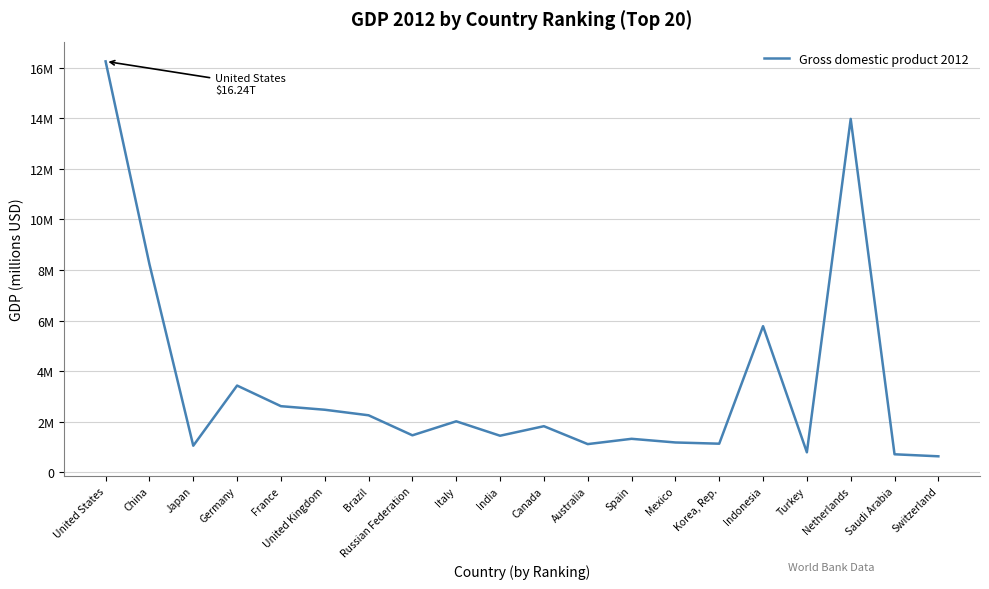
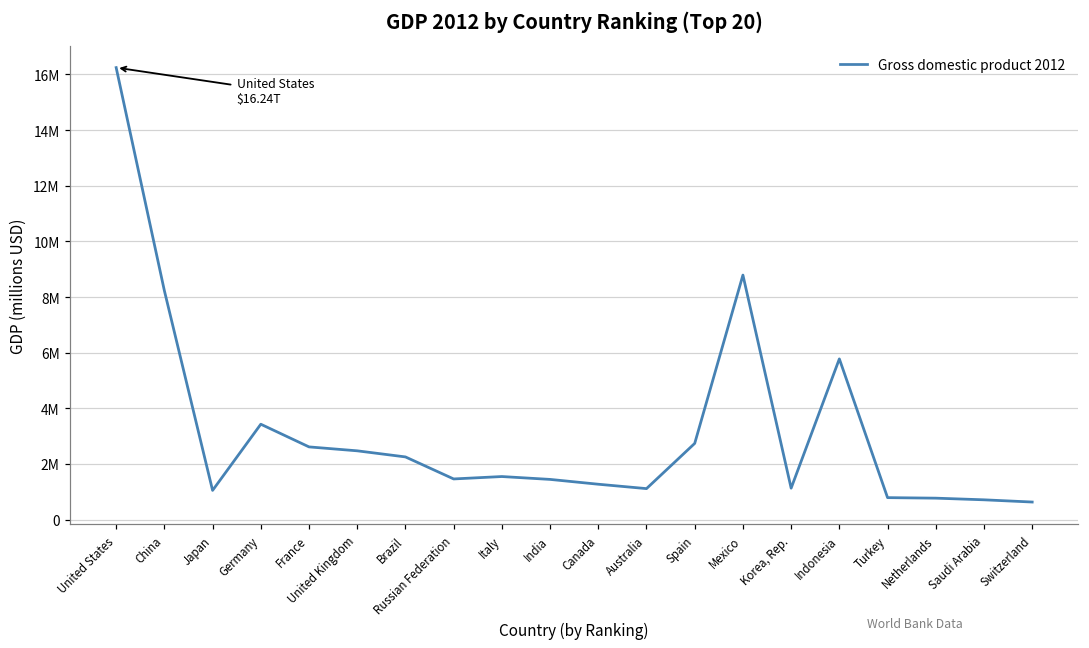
Italy: 2000000 -> 1500000
Canada: 1800000 -> 1300000
Spain: 1300000 -> 2700000
Mexico: 1200000 -> 8800000
Netherlands: 14000000 -> 800000
